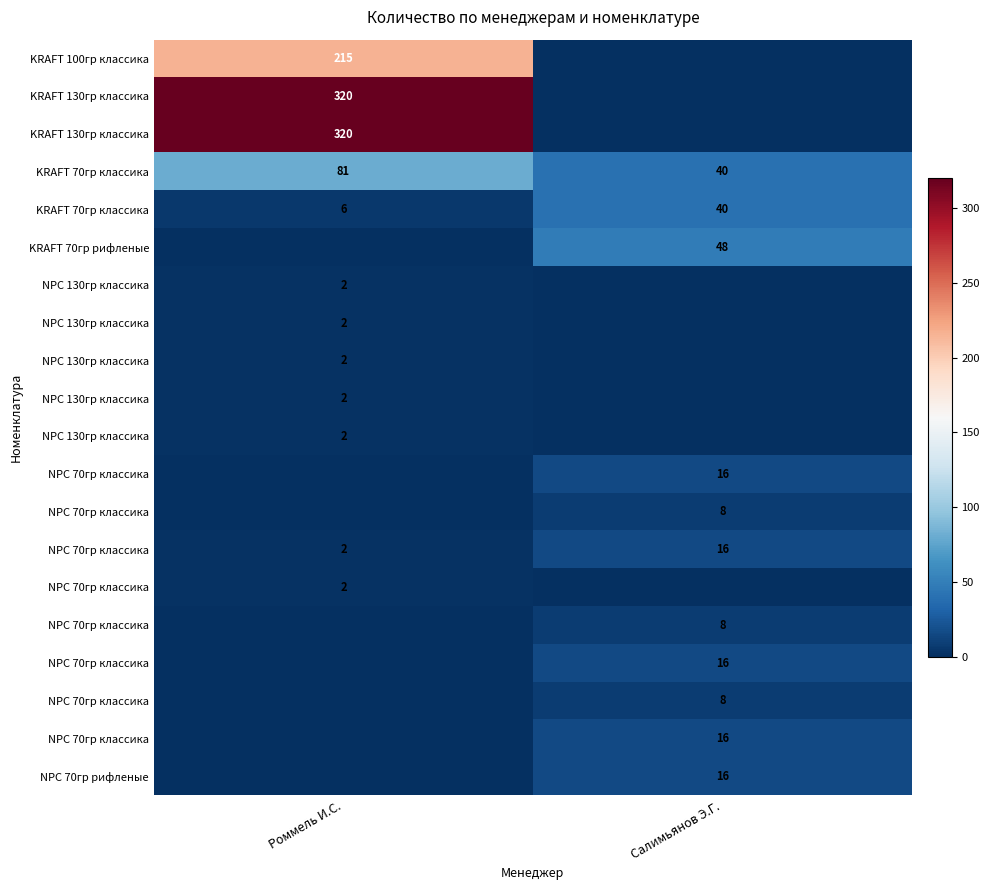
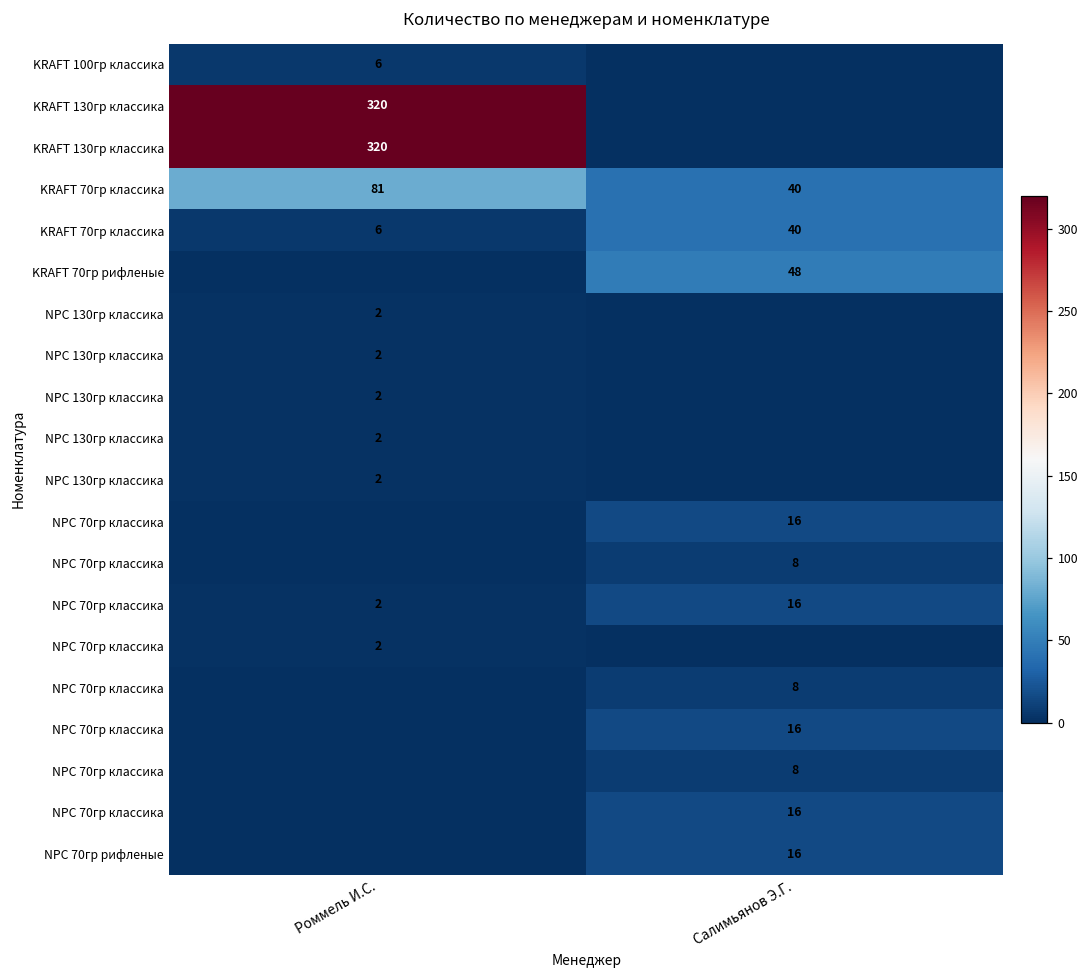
KRAFT 100гр классика, Роммель И.С.: 215 -> 6
